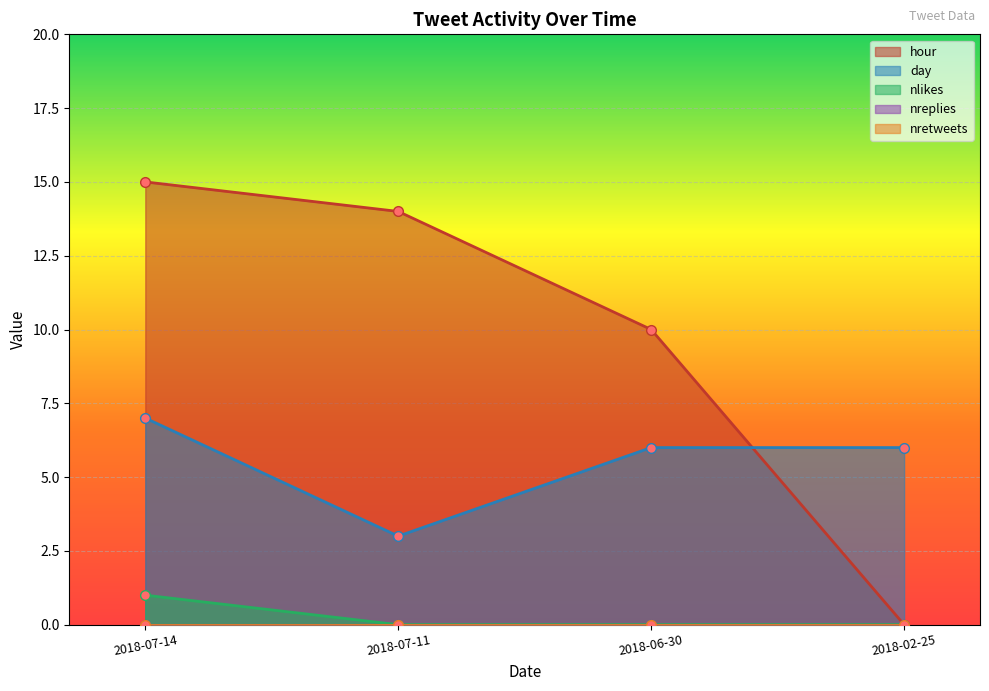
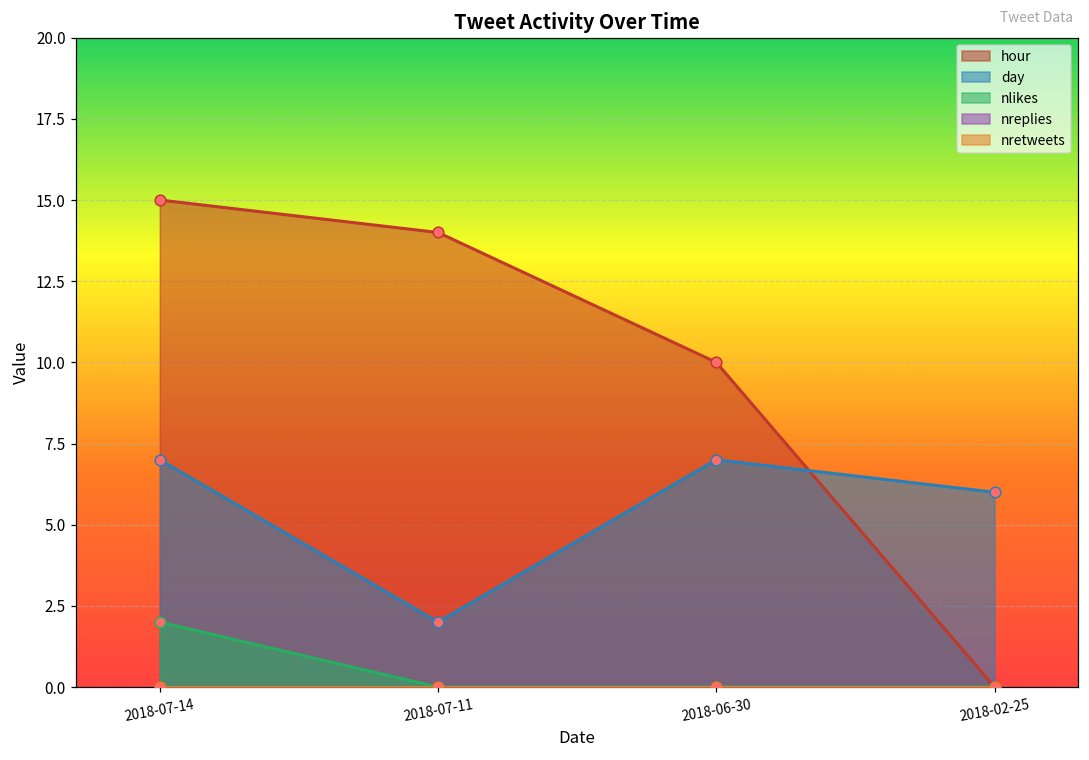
nlikes, 2018-07-14: 1 -> 2
day, 2018-07-11: 3 -> 2
day, 2018-06-30: 6 -> 7
